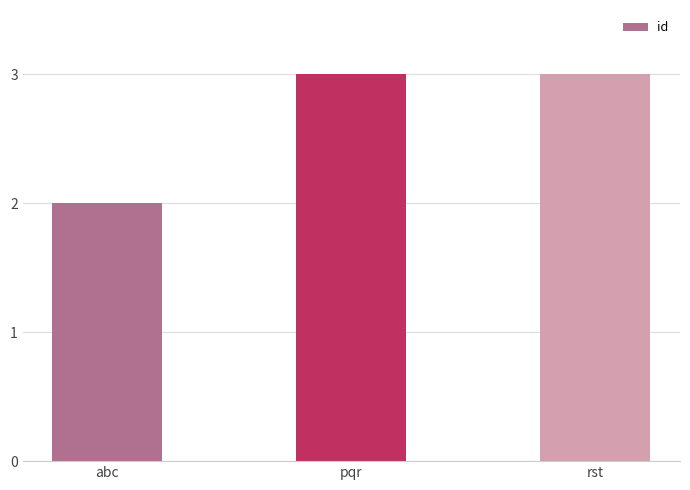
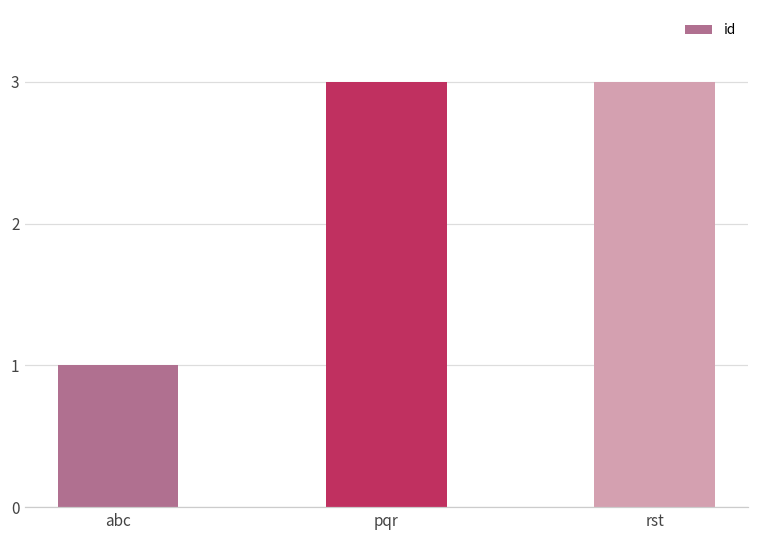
abc: 2 -> 1
